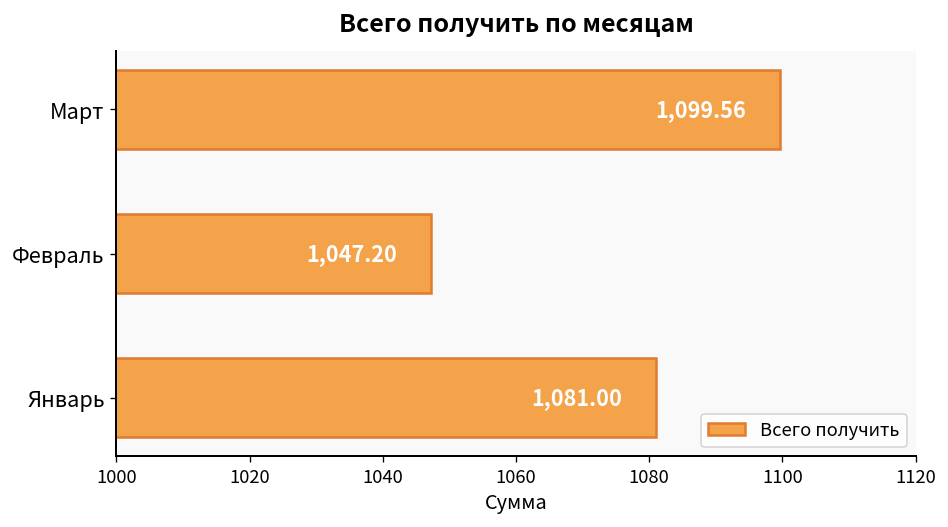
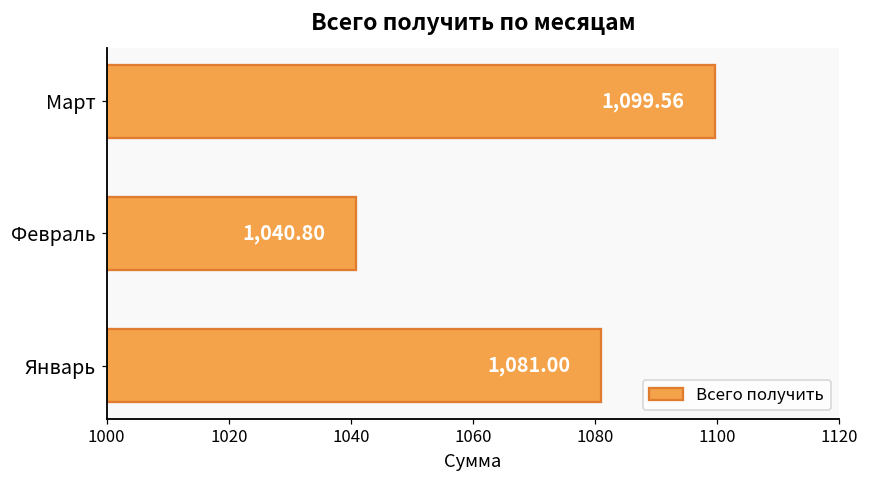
Февраль: 1,047.20 -> 1,040.80
